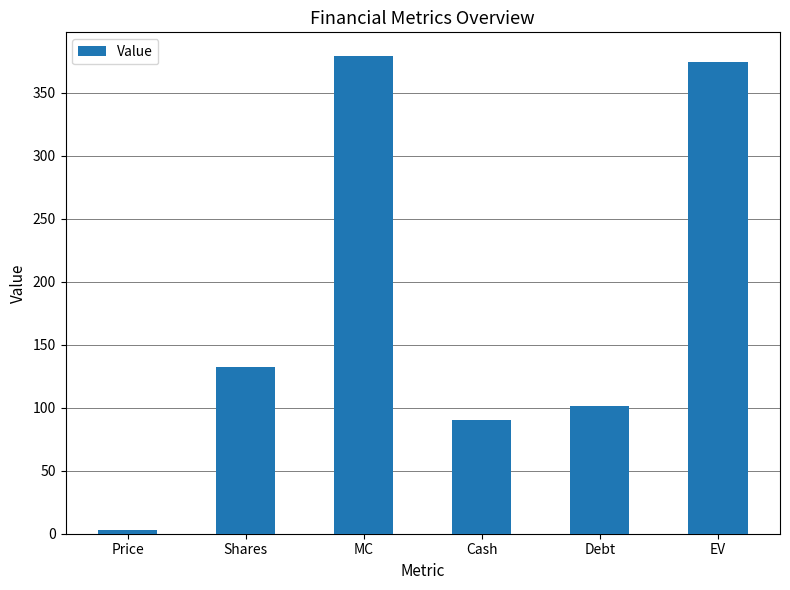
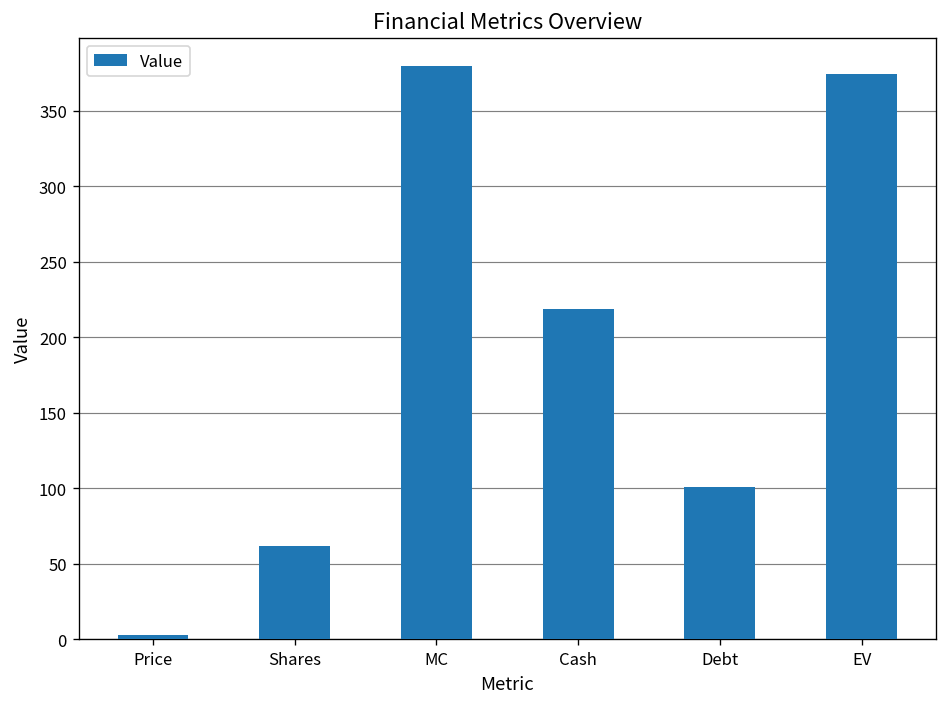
Shares: 133 -> 62
Cash: 90 -> 219
